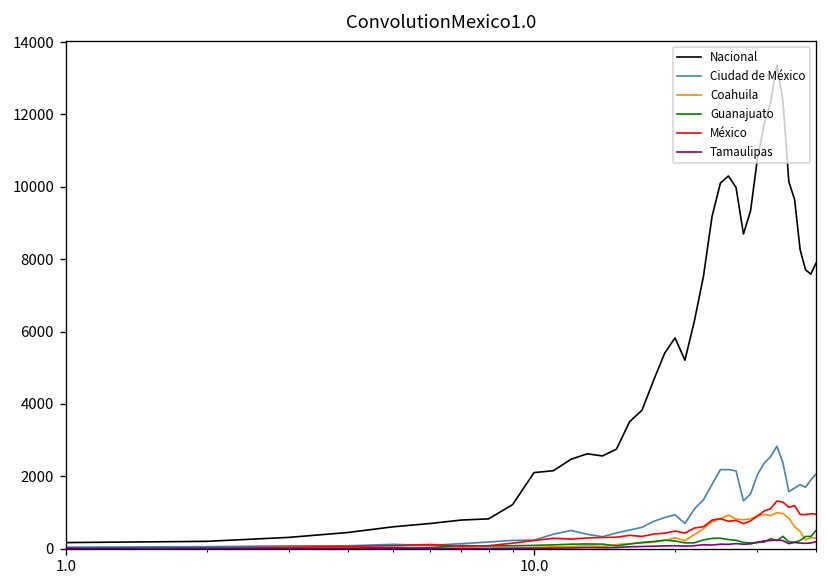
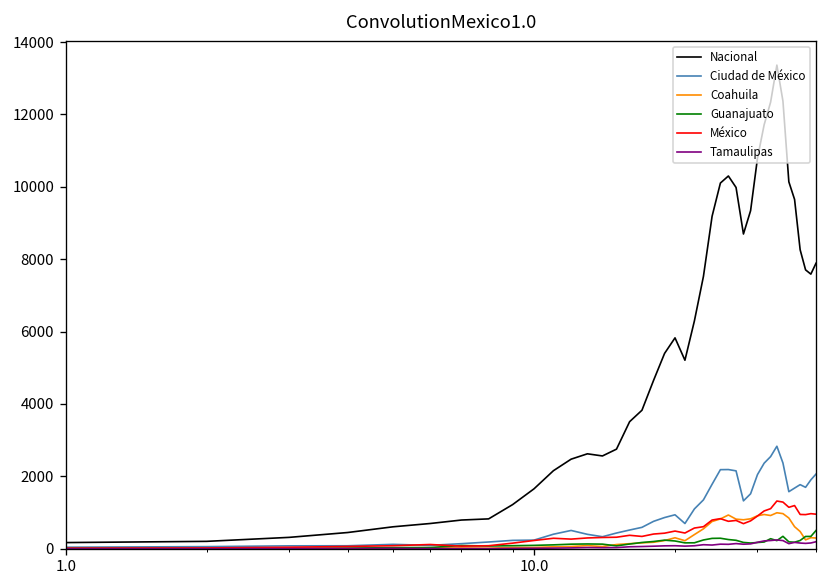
Nacional, 10.0: 2100 -> 1700
